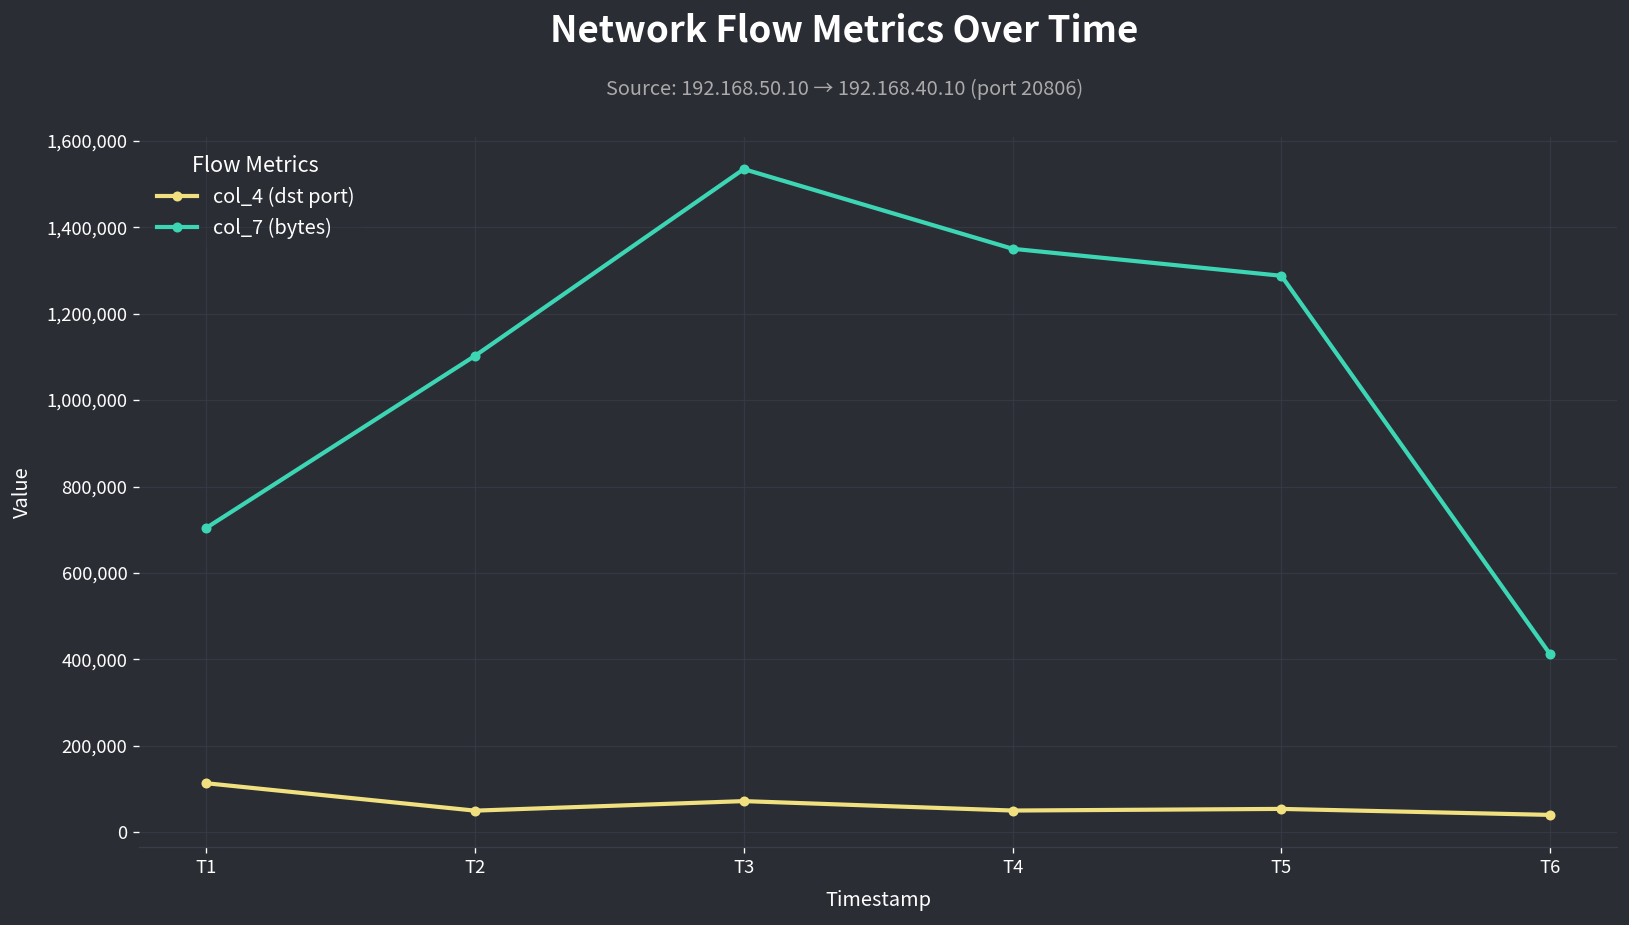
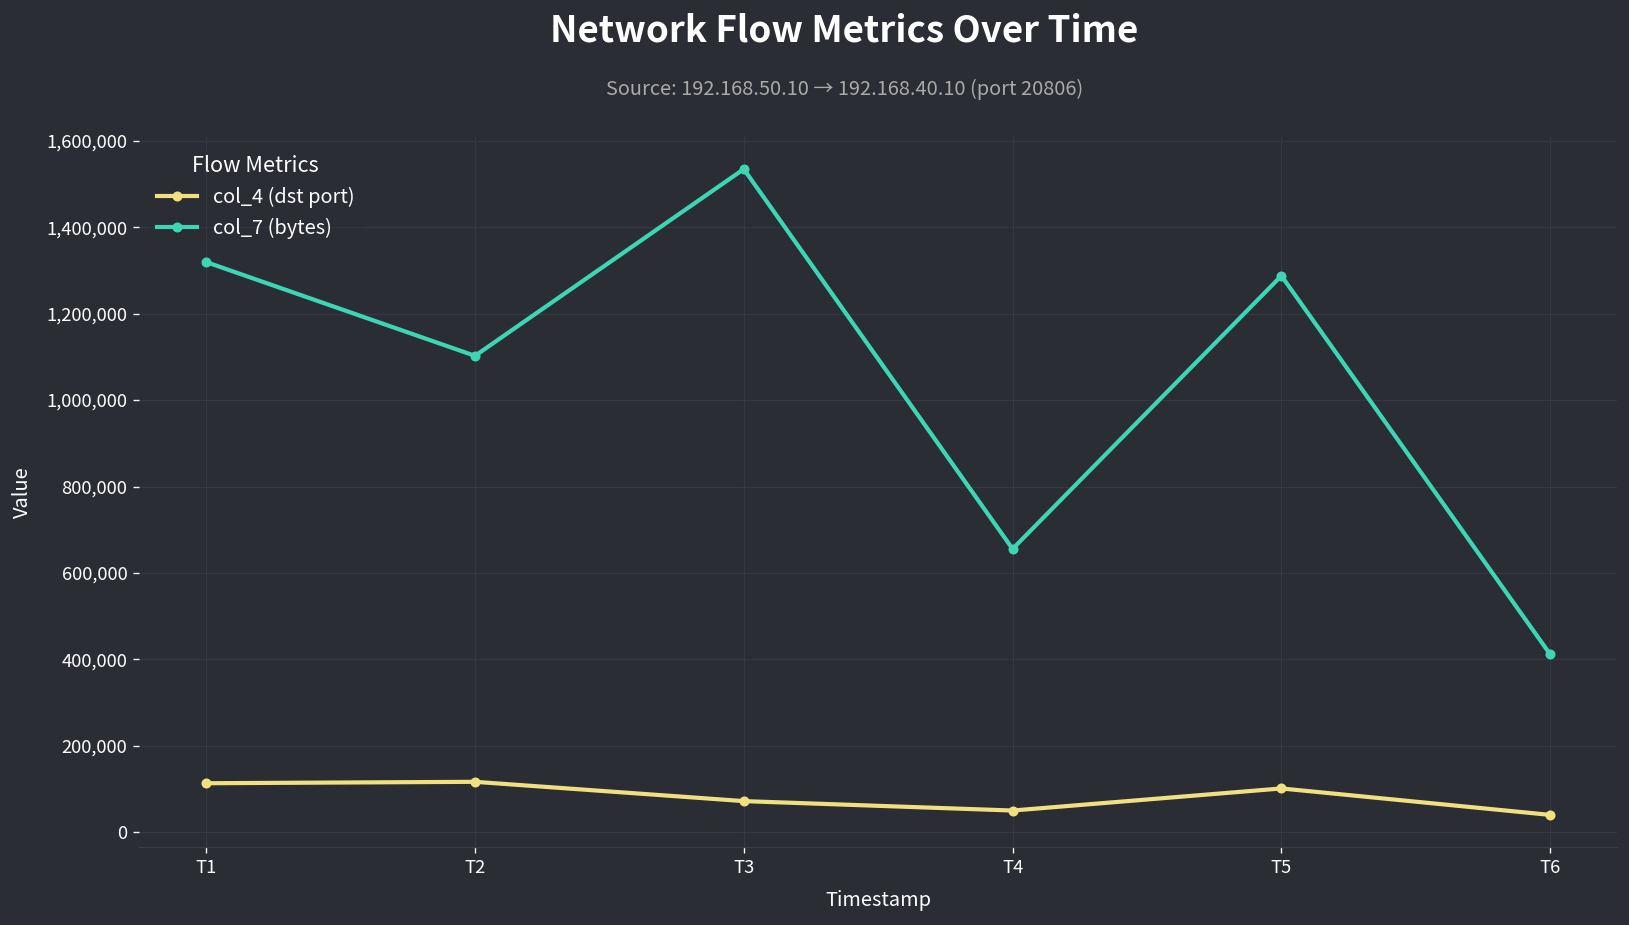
col_7 (bytes), T1: 700,000 -> 1,320,000
col_4 (dst port), T2: 50,000 -> 120,000
col_7 (bytes), T4: 1,350,000 -> 660,000
col_4 (dst port), T5: 50,000 -> 100,000
